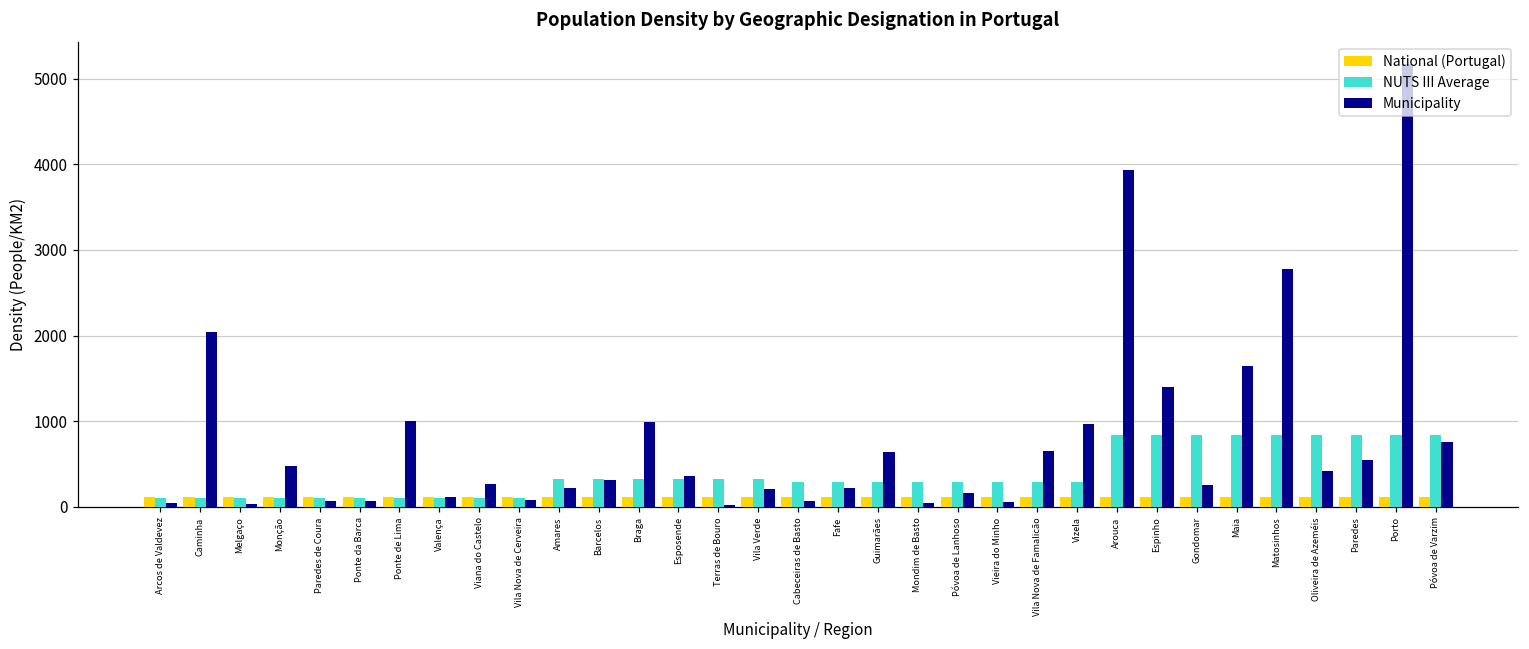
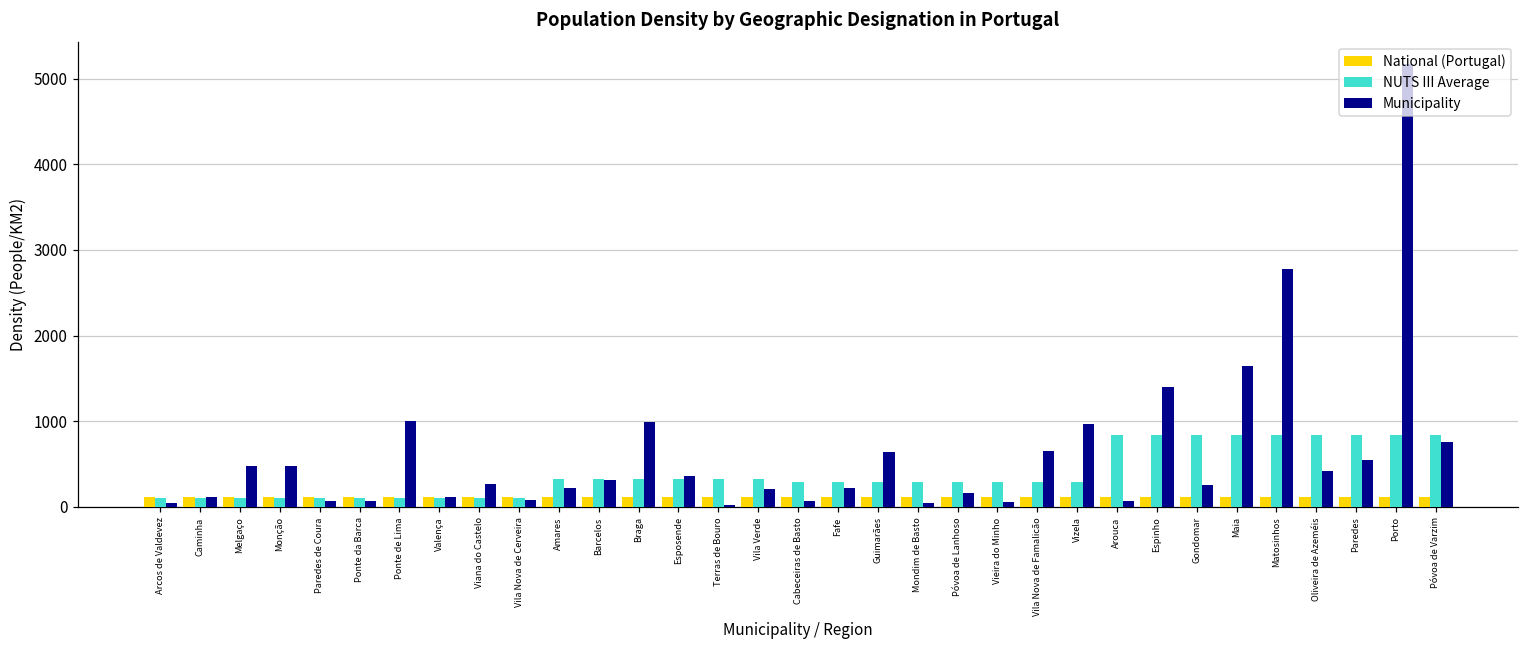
Municipality, Caminha: 2000 -> 100
Municipality, Melgaço: 0 -> 500
Municipality, Arouca: 3900 -> 100
